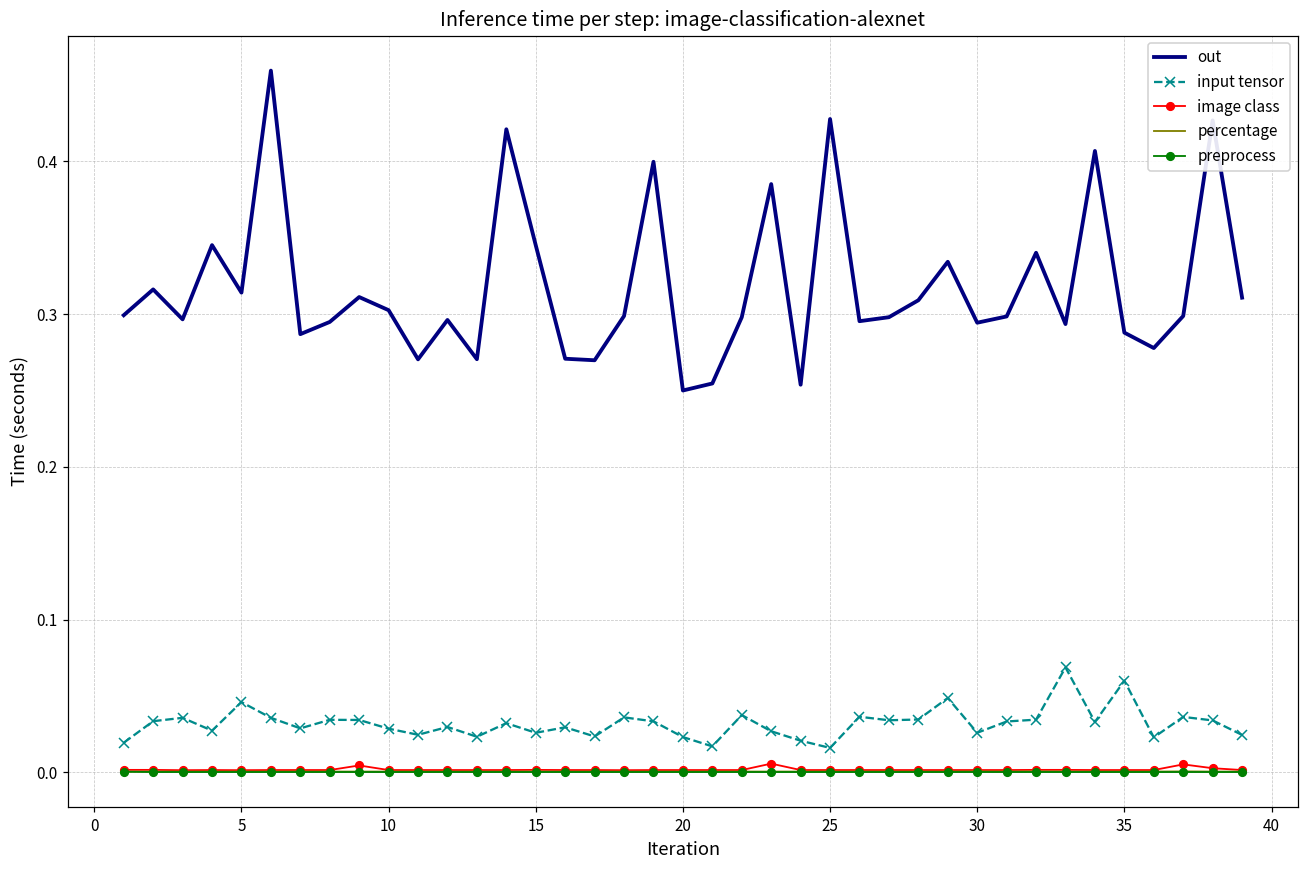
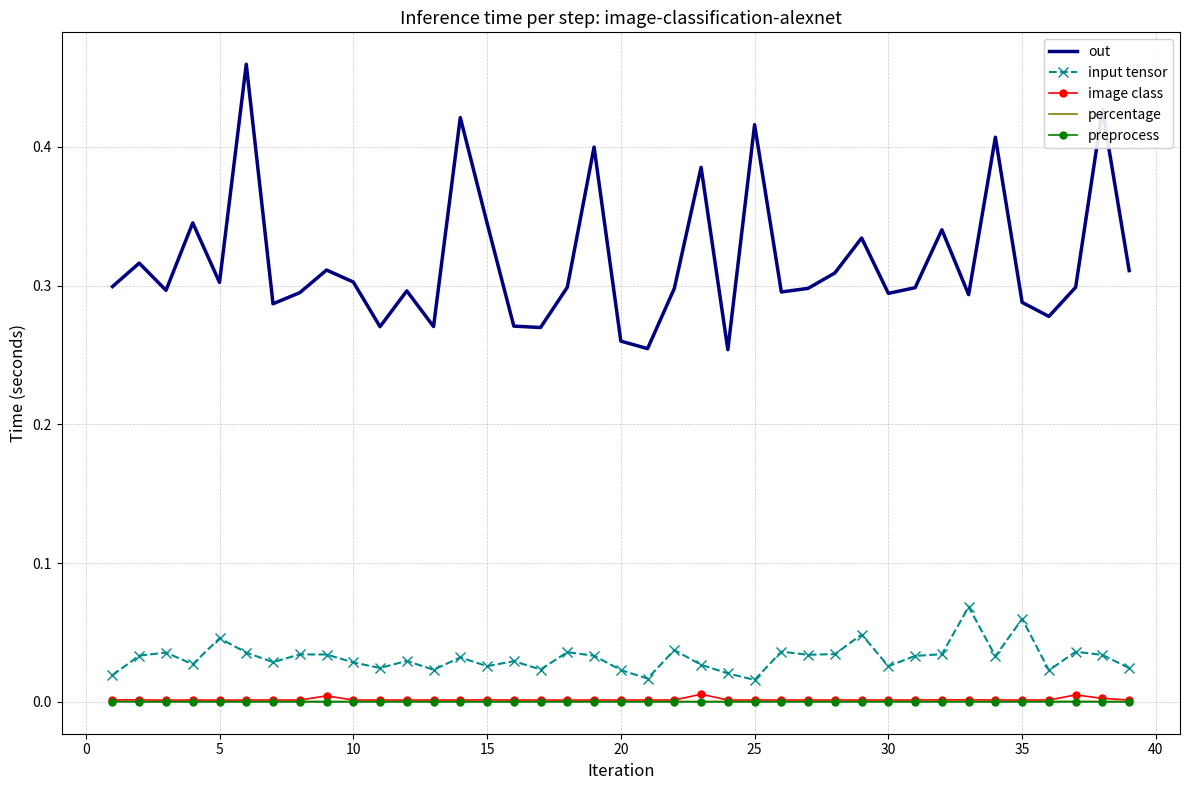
out, 5: 0.314 -> 0.302
out, 20: 0.25 -> 0.26
out, 25: 0.428 -> 0.416
